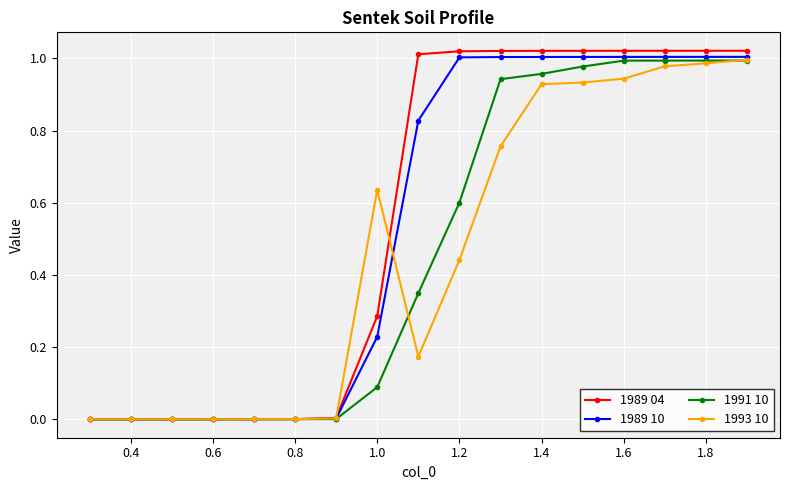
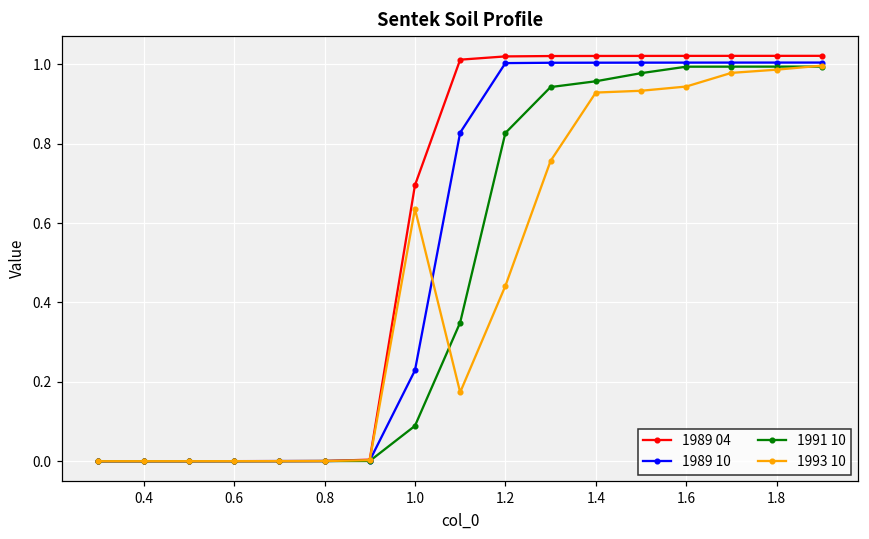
1989 04, 1.0: 0.29 -> 0.70
1991 10, 1.2: 0.60 -> 0.83
